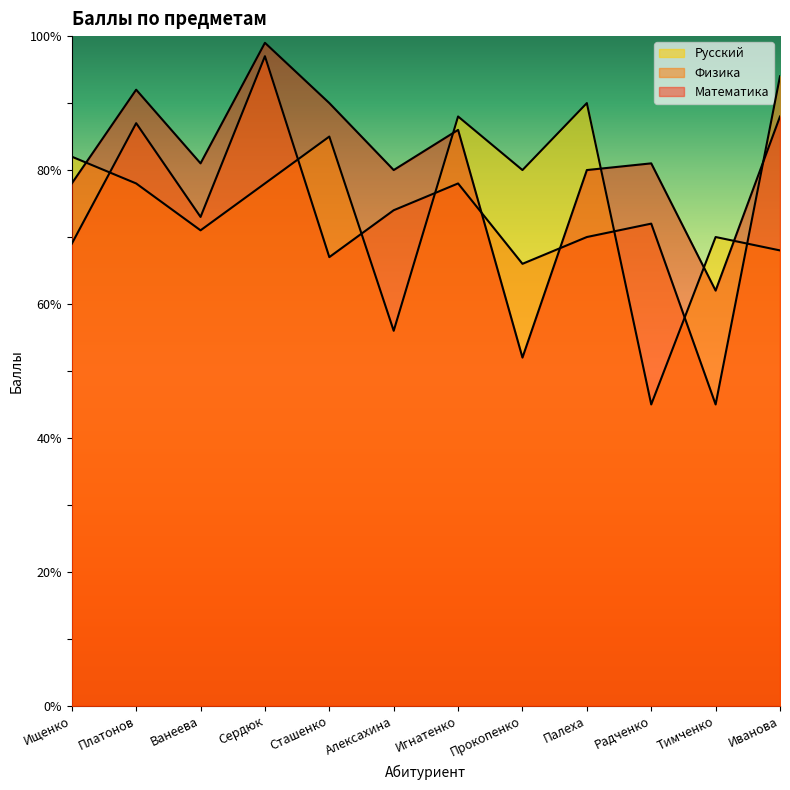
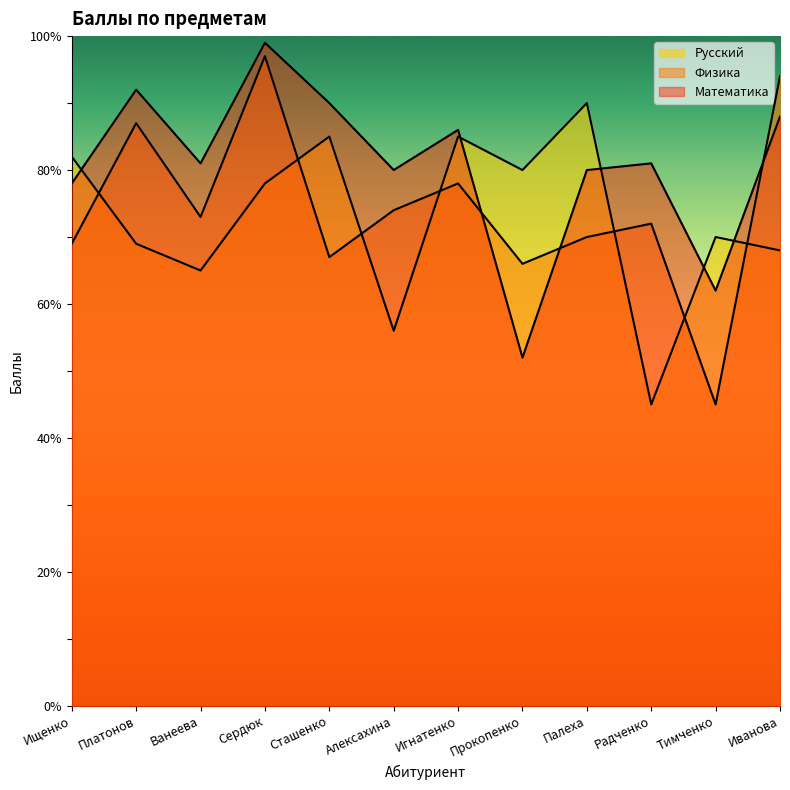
Русский, Платонов: 78% -> 69%
Русский, Ванеева: 71% -> 65%
Русский, Игнатенко: 88% -> 85%
